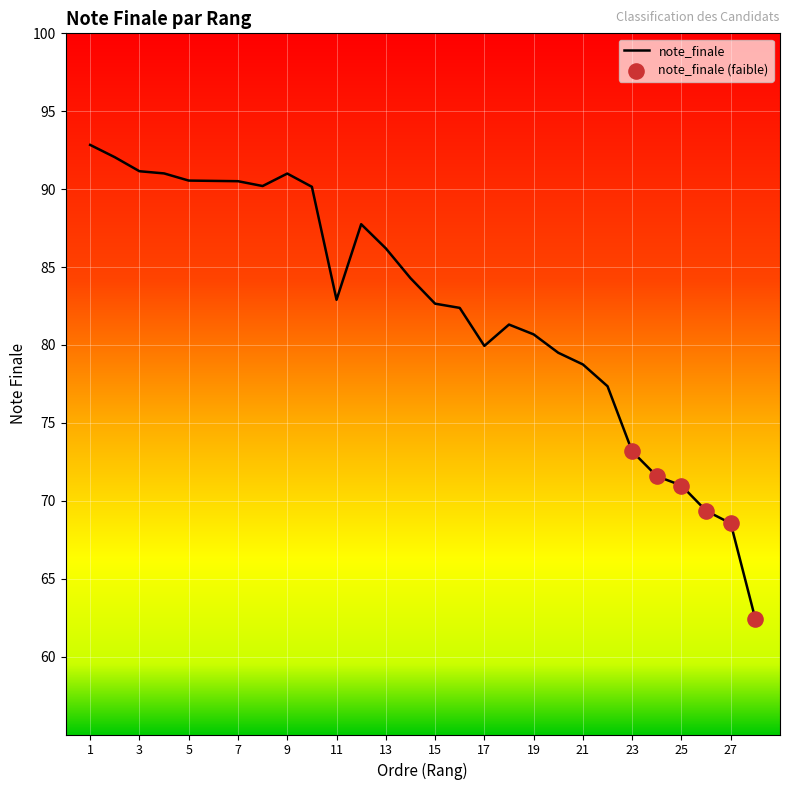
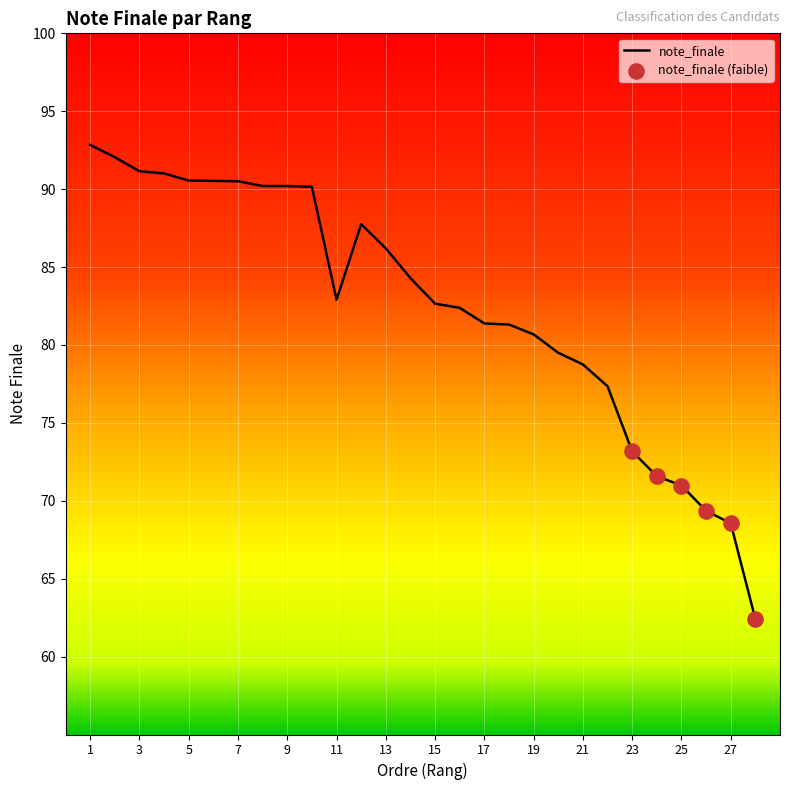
note_finale, 9: 91.0 -> 90.2
note_finale, 17: 79.9 -> 81.4
